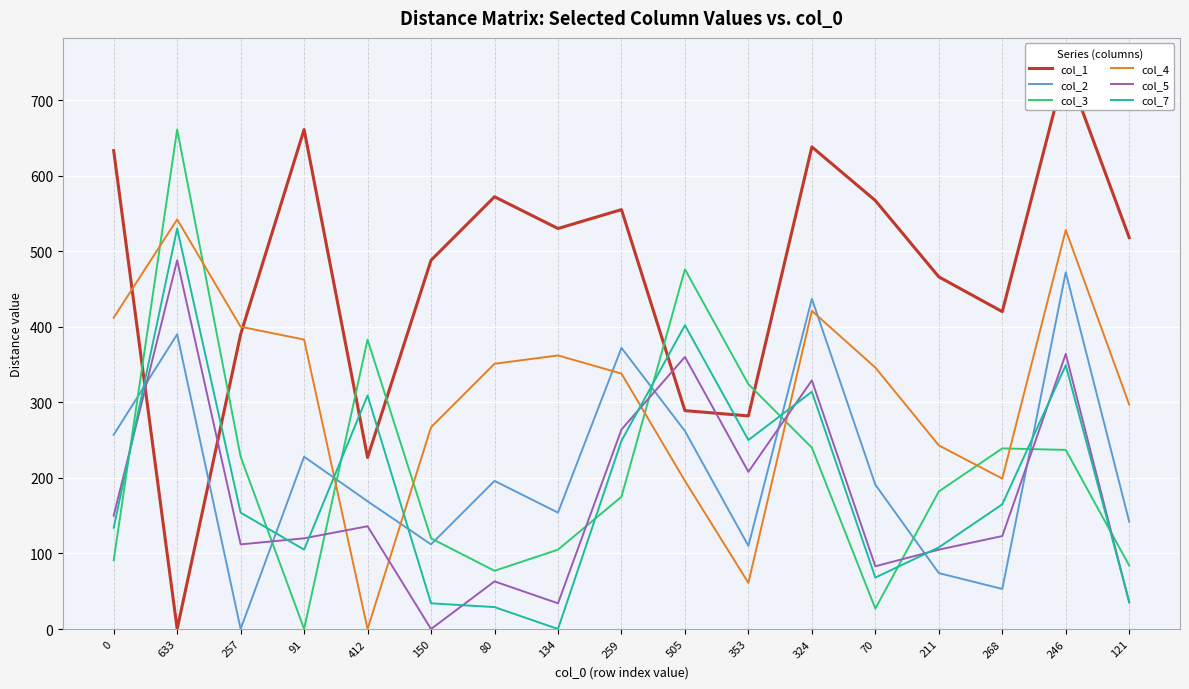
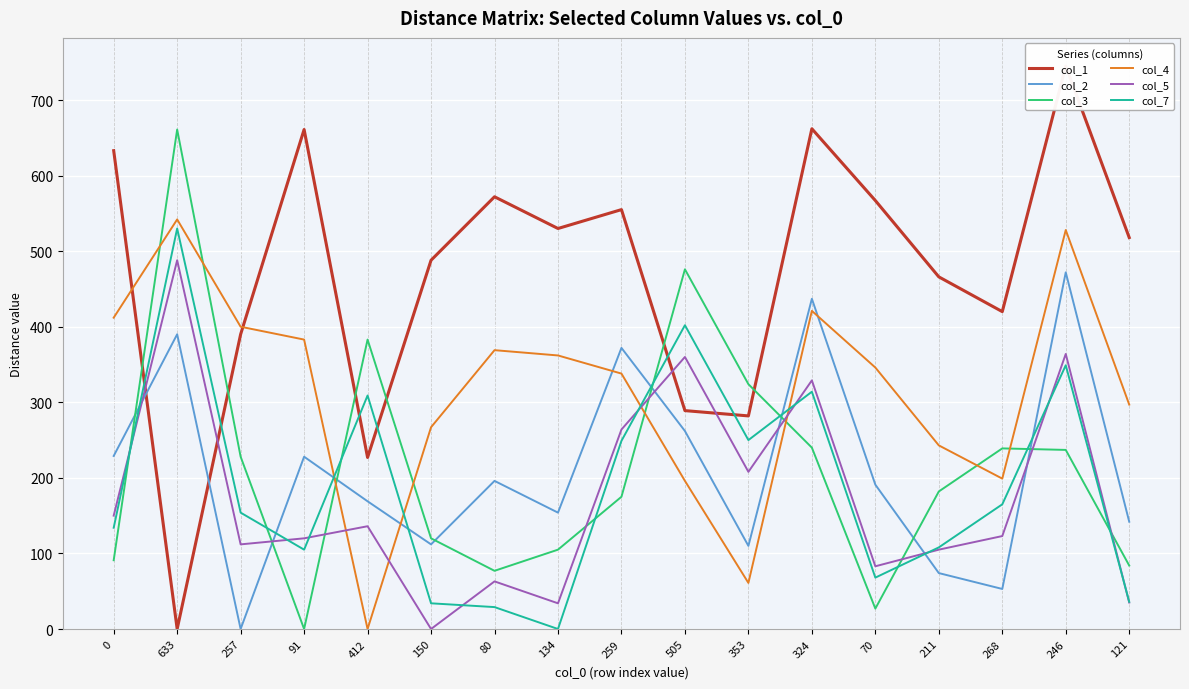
col_2, 0: 260 -> 230
col_4, 80: 350 -> 370
col_1, 324: 640 -> 660
